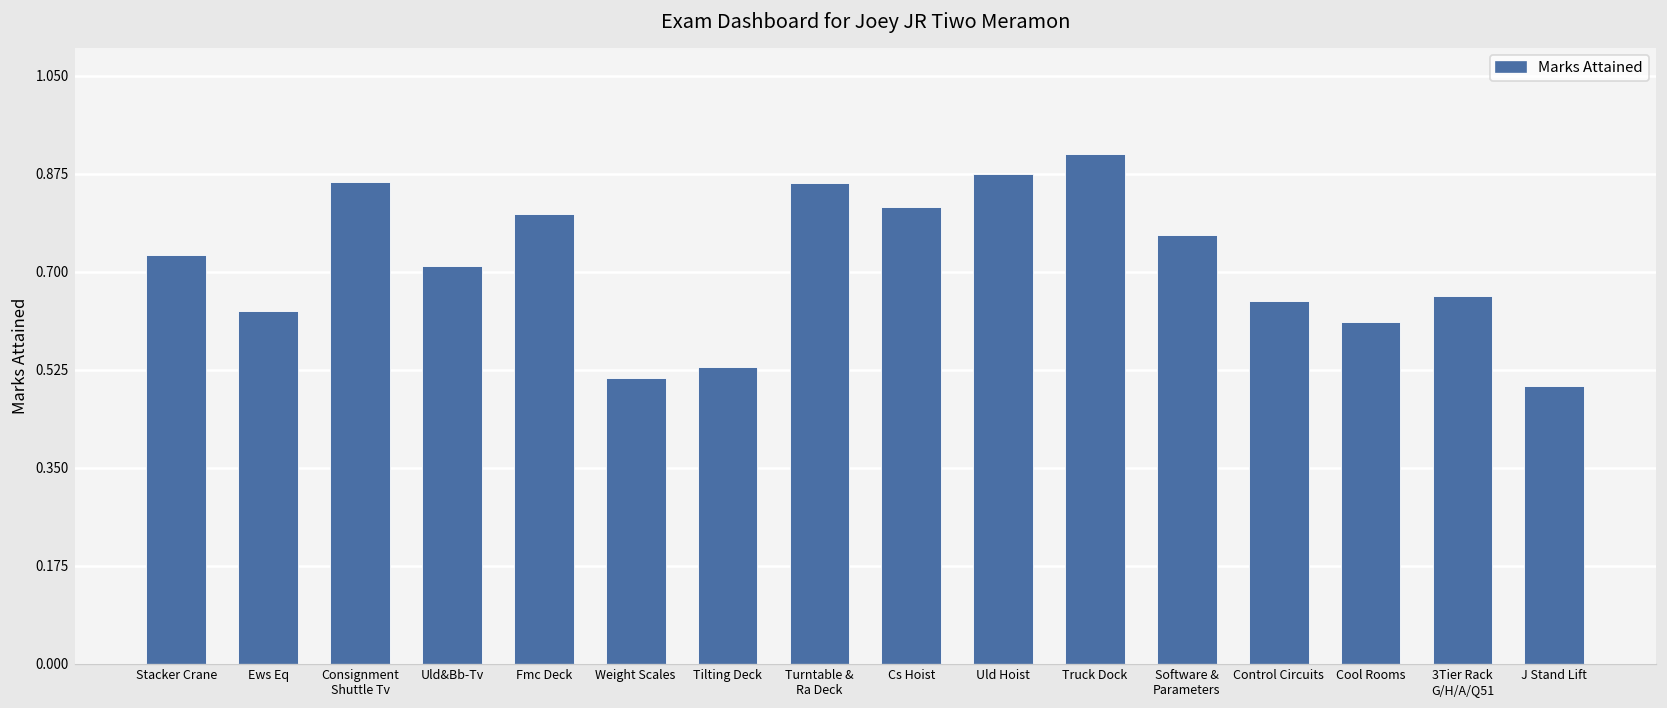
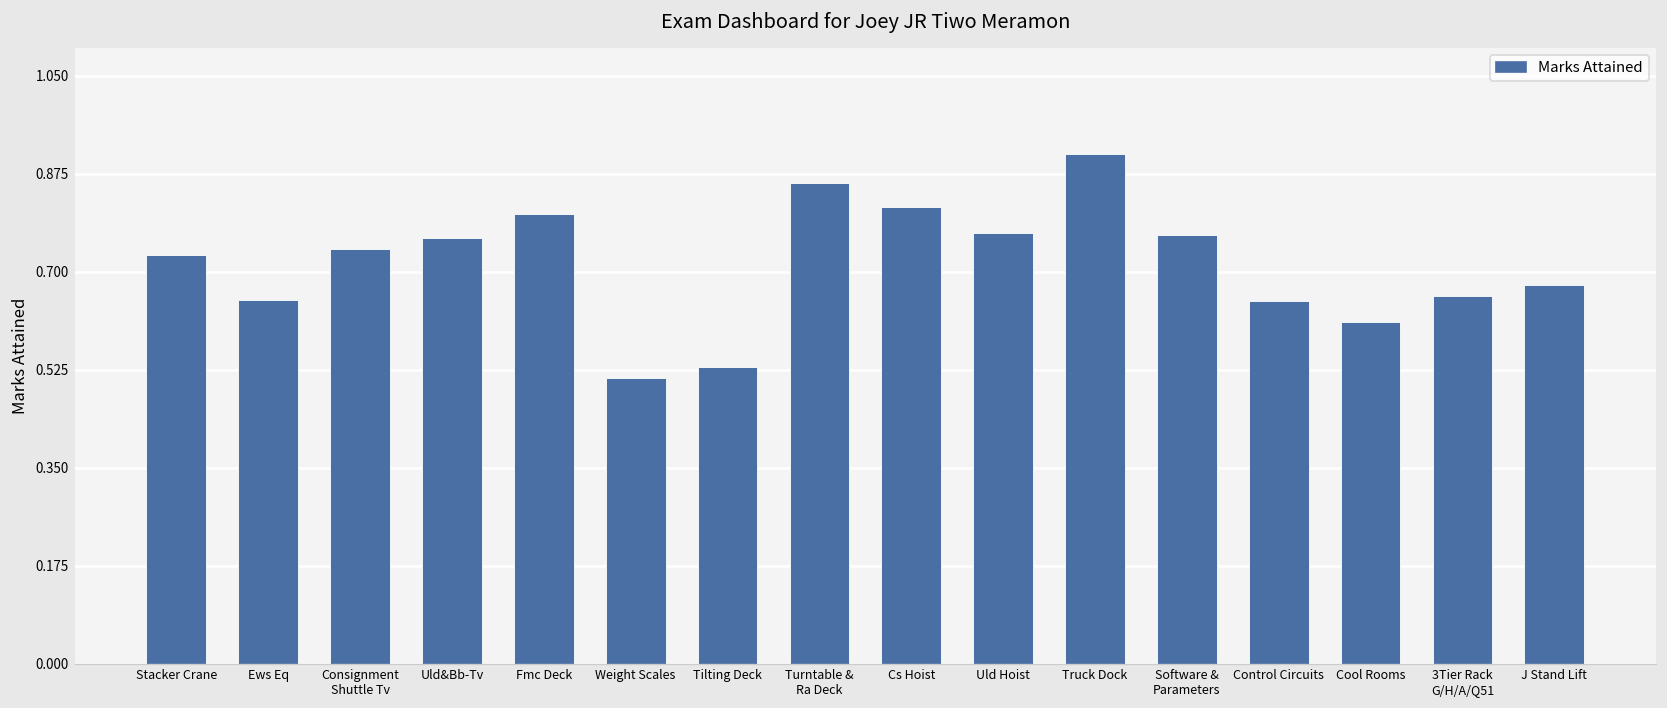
Ews Eq: 0.63 -> 0.65
Consignment Shuttle Tv: 0.86 -> 0.74
Uld&Bb-Tv: 0.71 -> 0.76
Uld Hoist: 0.88 -> 0.77
J Stand Lift: 0.50 -> 0.68
